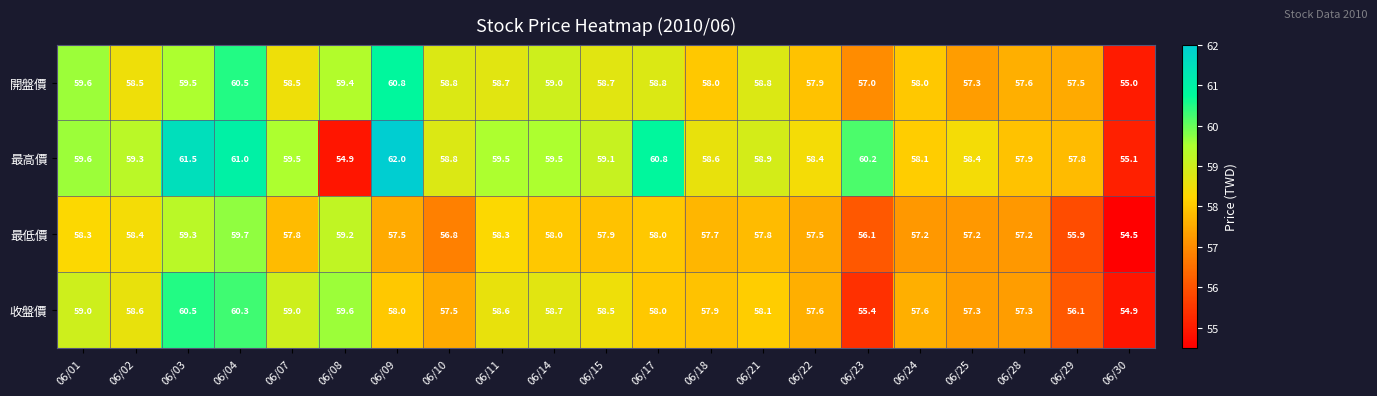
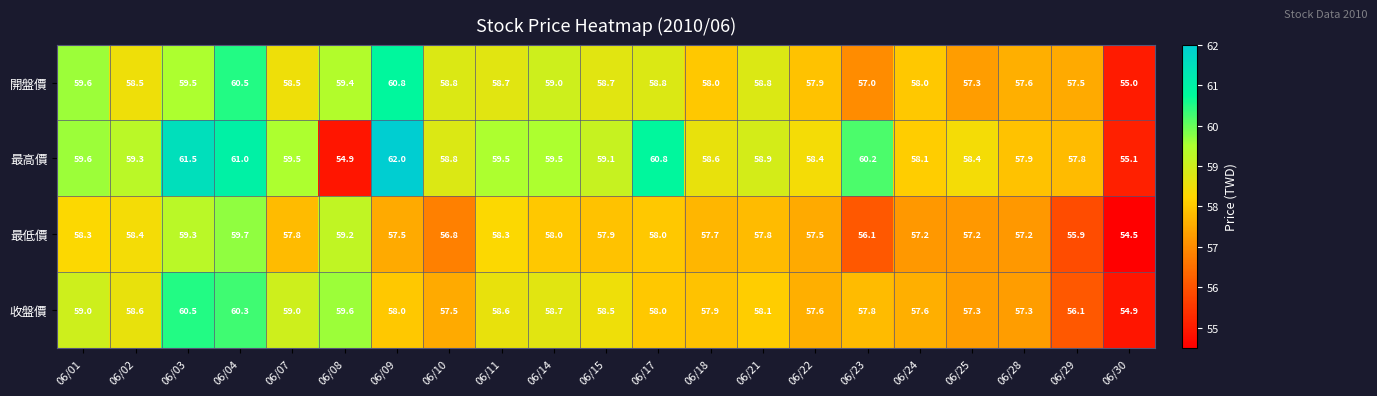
收盤價, 06/23: 55.4 -> 57.8
